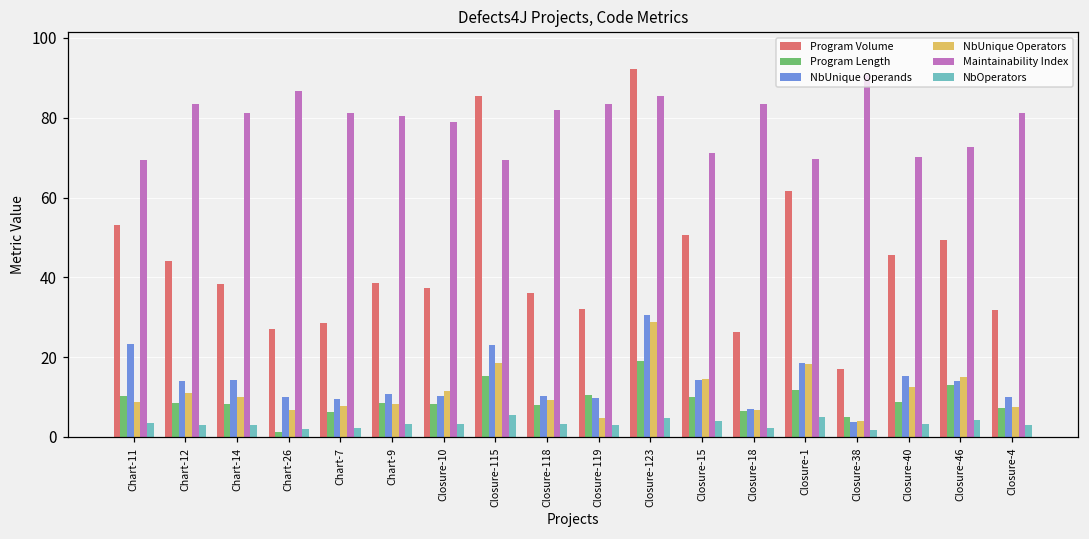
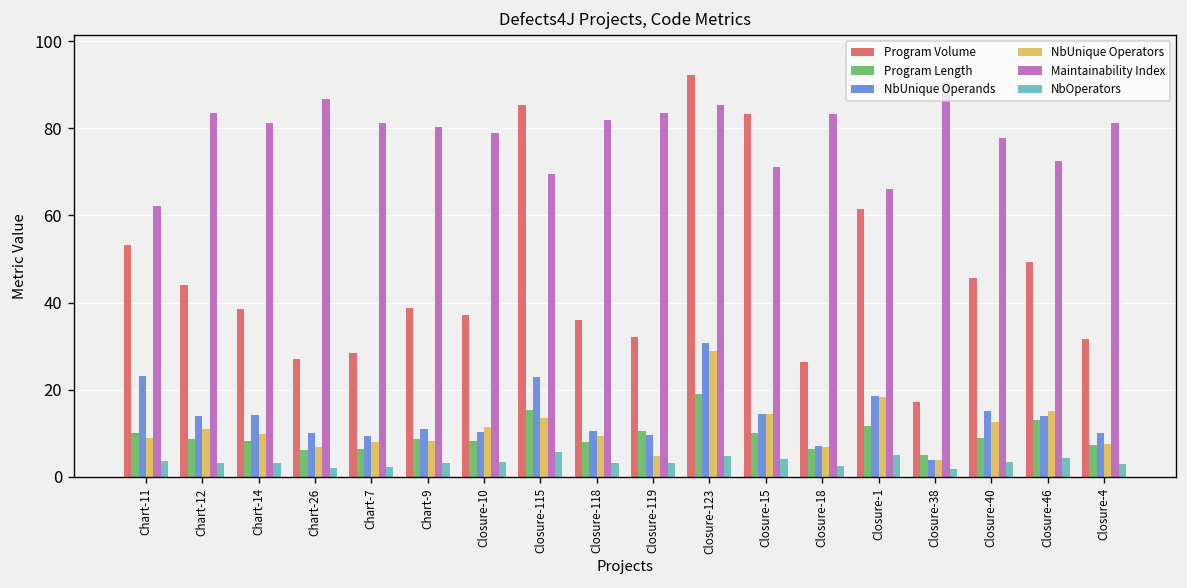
Maintainability Index, Chart-11: 69 -> 62
Program Length, Chart-26: 1 -> 6
NbUnique Operators, Closure-115: 19 -> 14
Program Volume, Closure-15: 51 -> 83
Maintainability Index, Closure-1: 70 -> 66
Maintainability Index, Closure-40: 70 -> 78
